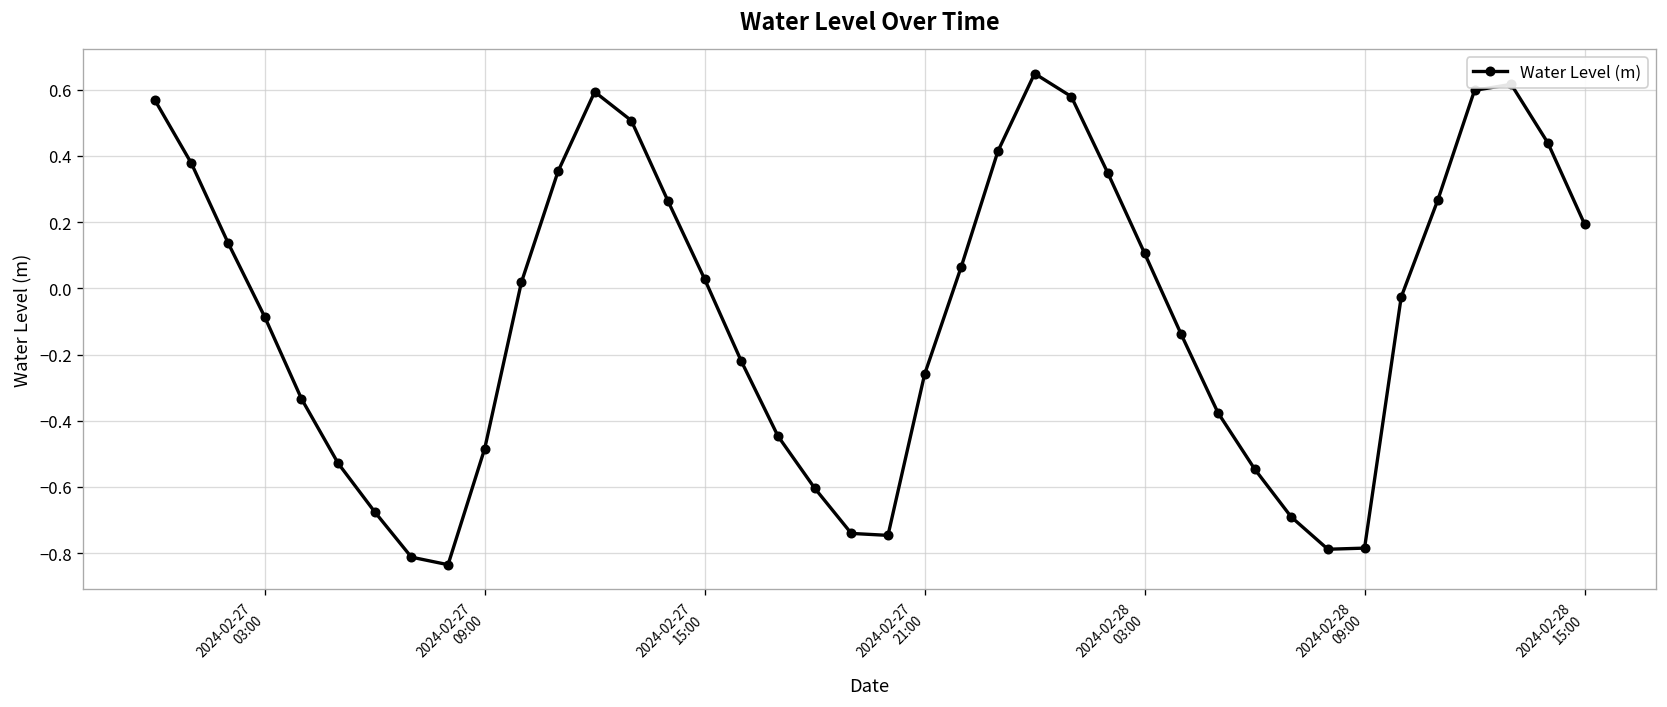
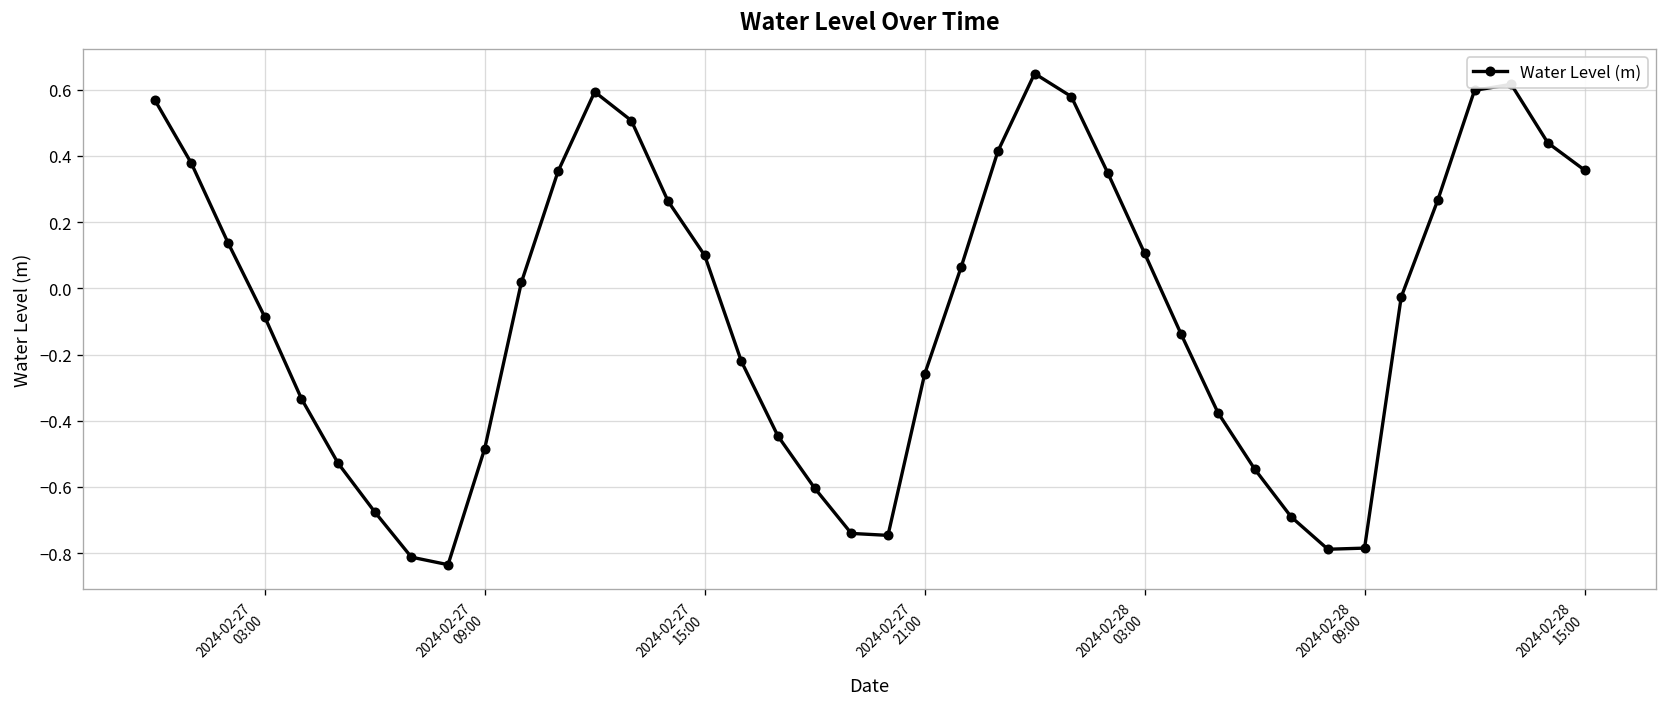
2024-02-27 15:00: 0.03 -> 0.10
2024-02-28 15:00: 0.19 -> 0.36
